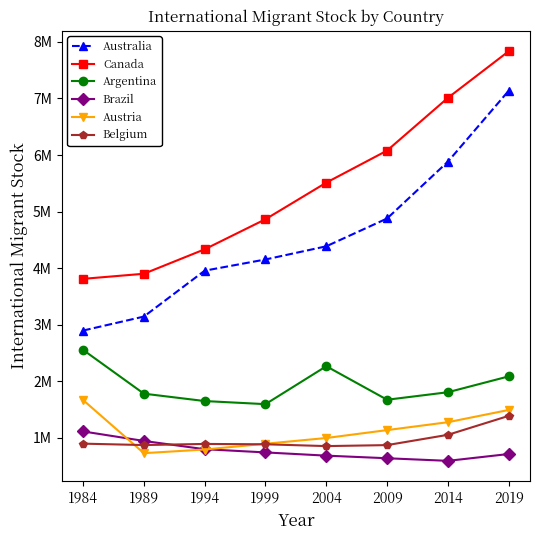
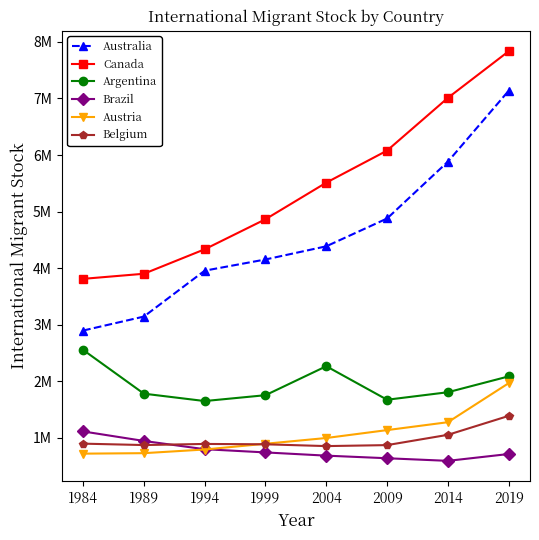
Austria, 1984: 1700000 -> 700000
Argentina, 1999: 1600000 -> 1800000
Austria, 2019: 1500000 -> 2000000
